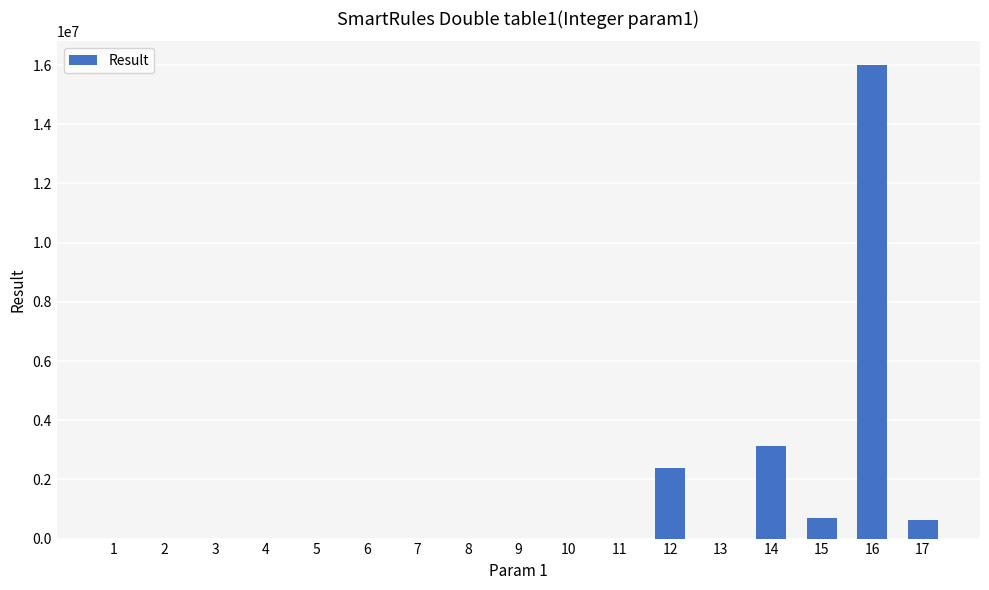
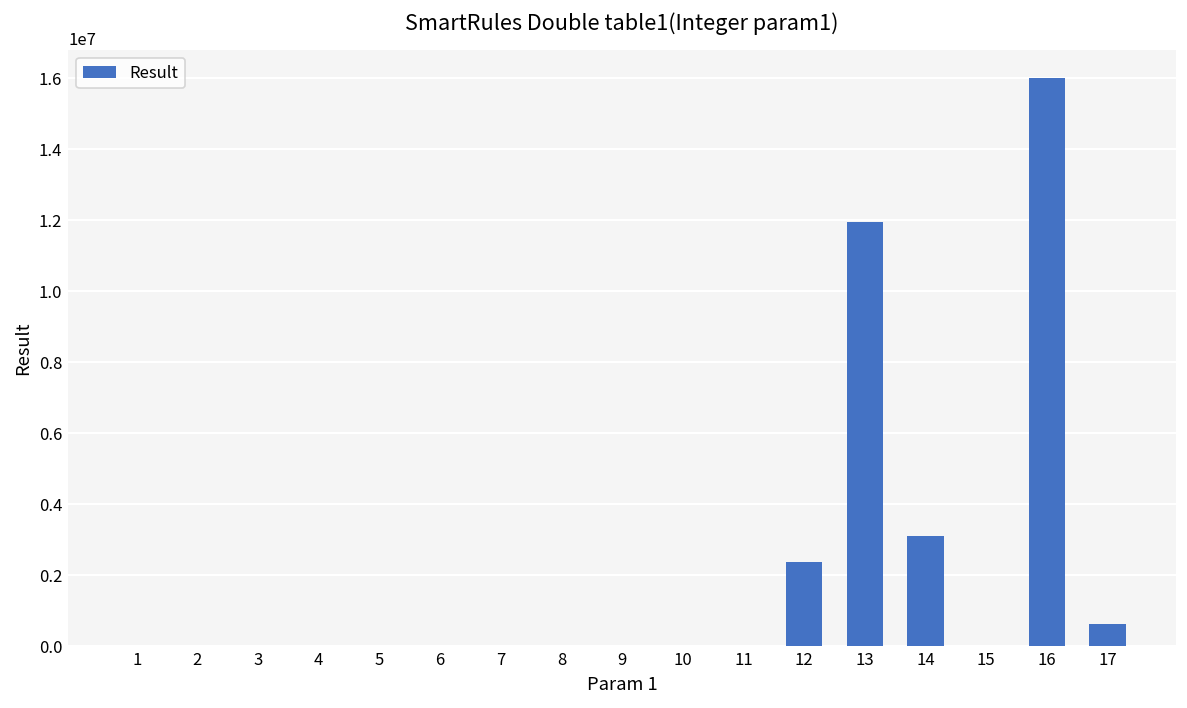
13: 0 -> 11900000
15: 700000 -> 0
